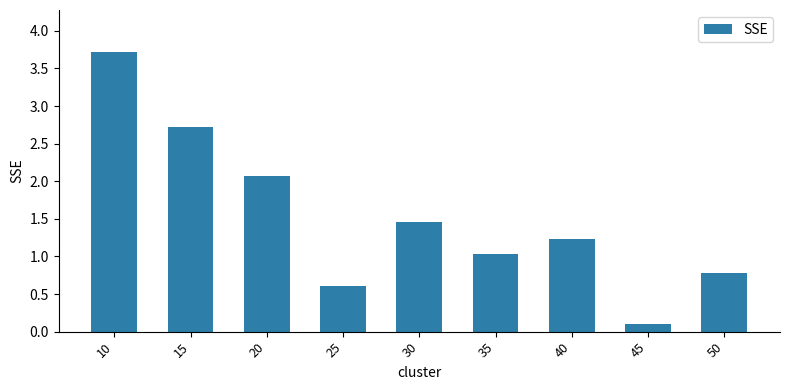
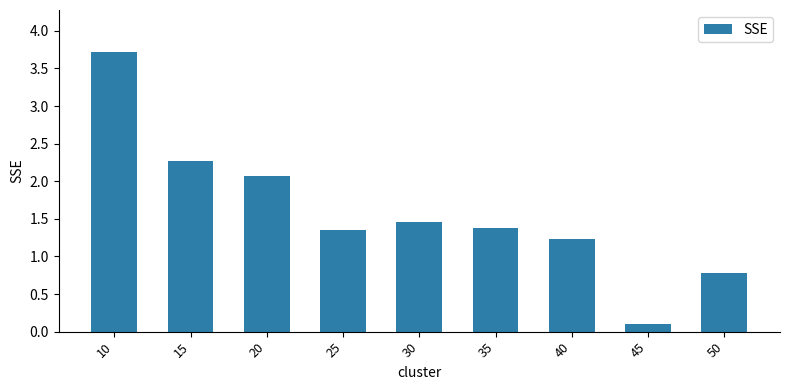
15: 2.7 -> 2.3
25: 0.6 -> 1.4
35: 1.0 -> 1.4
